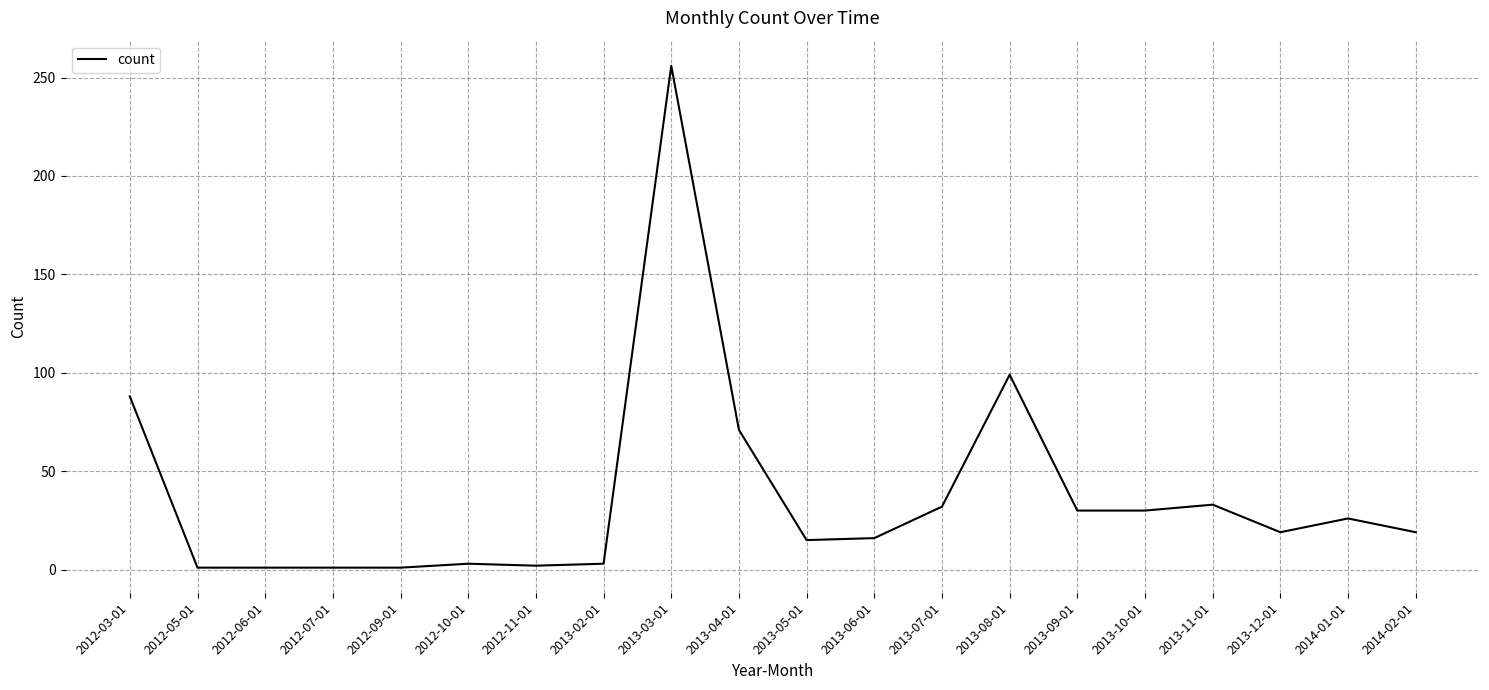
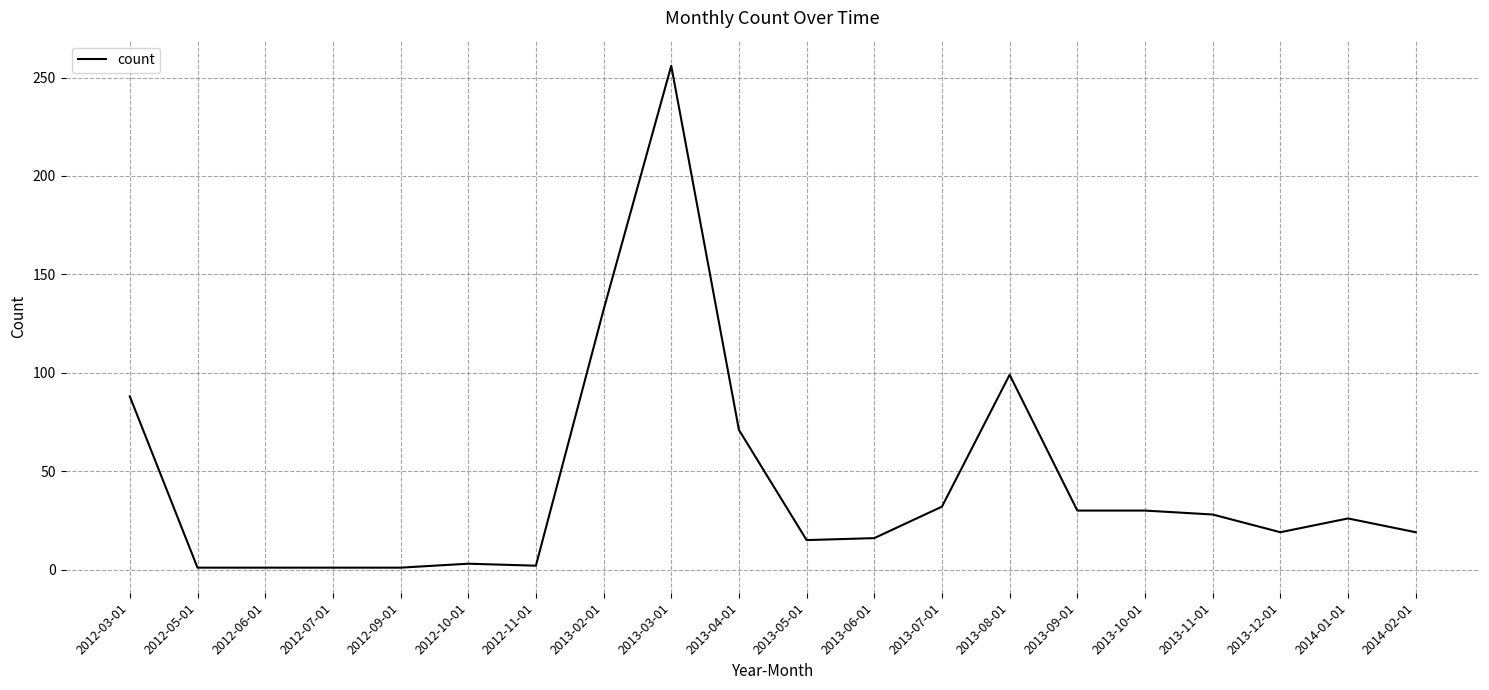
2013-02-01: 3 -> 132
2013-11-01: 33 -> 28
